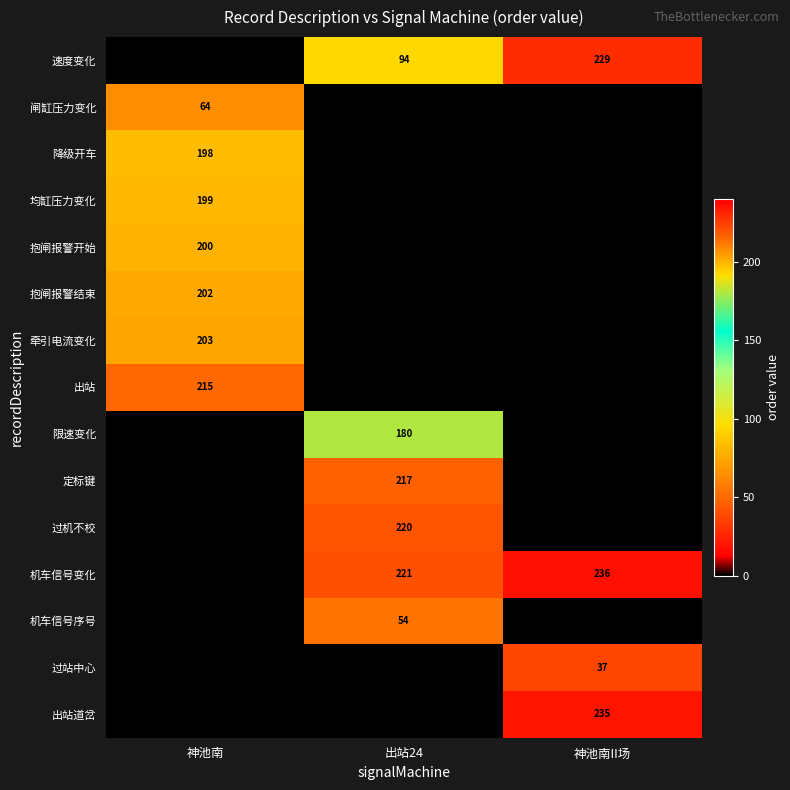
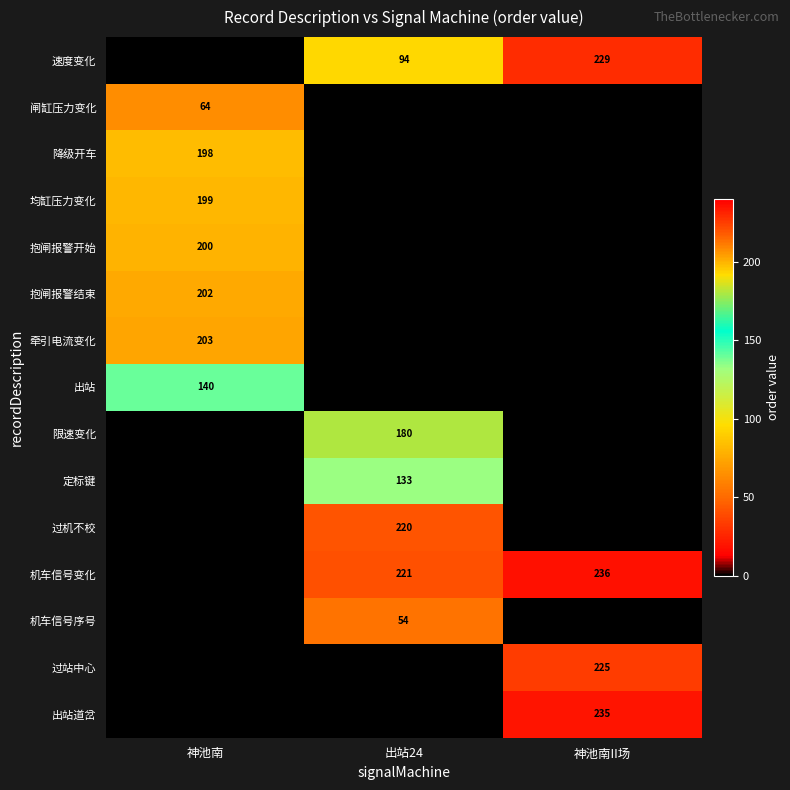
出站, 神池南: 215 -> 140
定标键, 出站24: 217 -> 133
过站中心, 神池南II场: 37 -> 225
